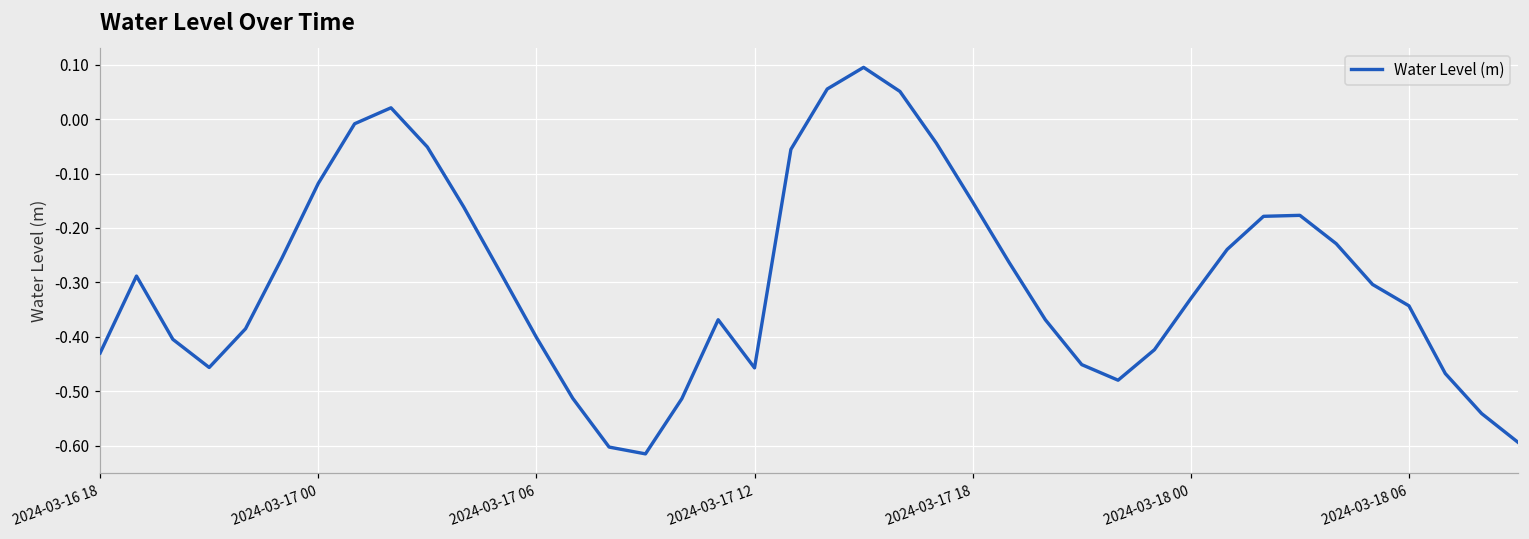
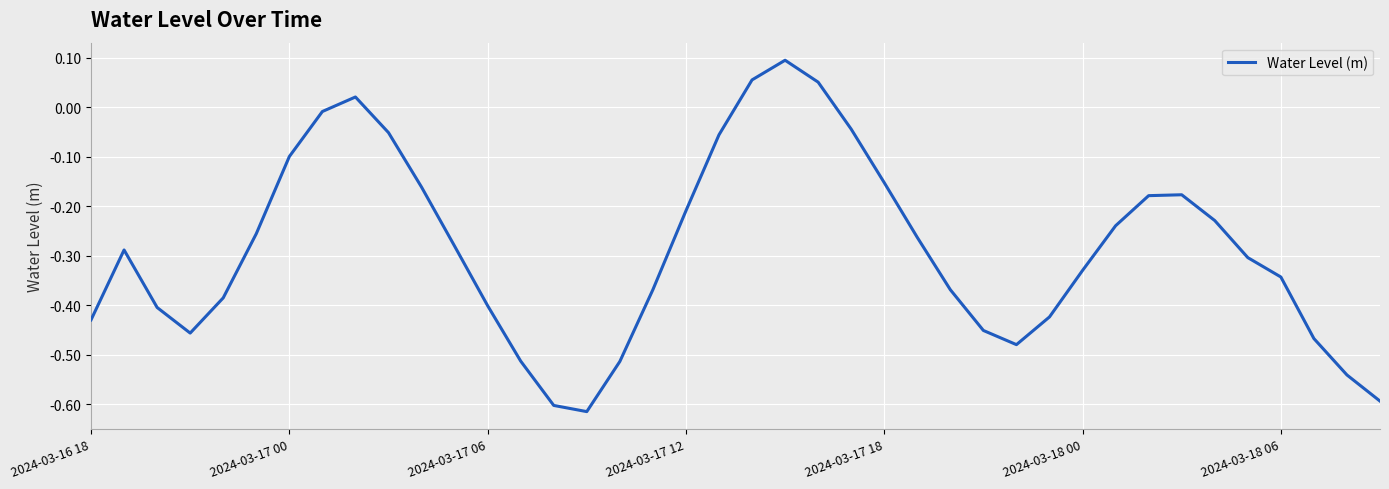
2024-03-17 00: -0.12 -> -0.10
2024-03-17 12: -0.46 -> -0.21
